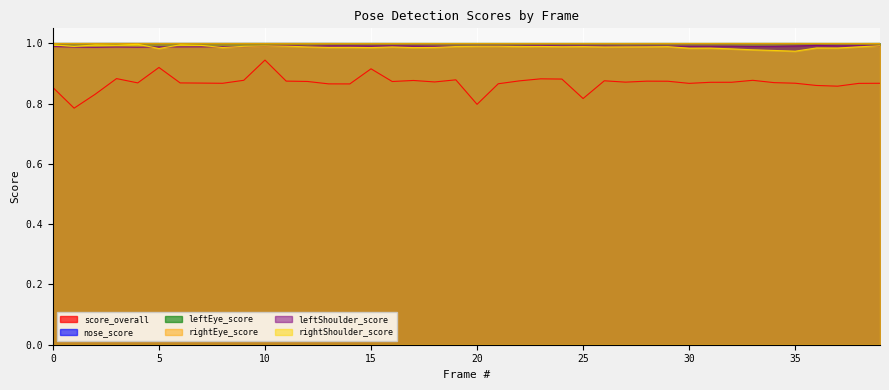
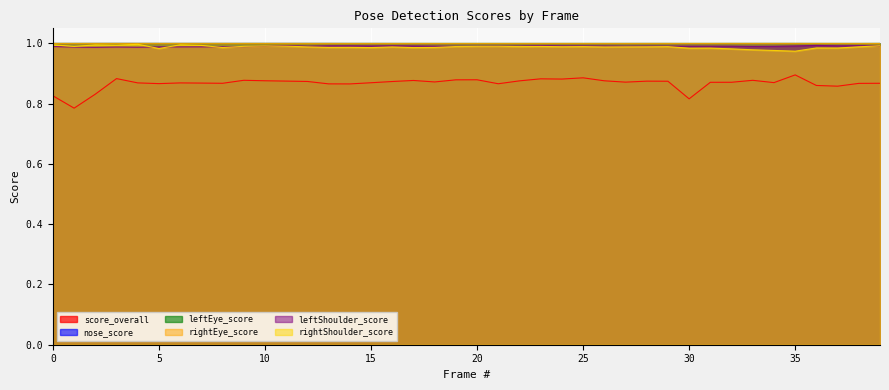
score_overall, 0: 0.85 -> 0.83
score_overall, 5: 0.92 -> 0.87
score_overall, 10: 0.94 -> 0.88
score_overall, 15: 0.92 -> 0.87
score_overall, 20: 0.80 -> 0.88
score_overall, 25: 0.82 -> 0.89
score_overall, 30: 0.87 -> 0.82
score_overall, 35: 0.87 -> 0.90
